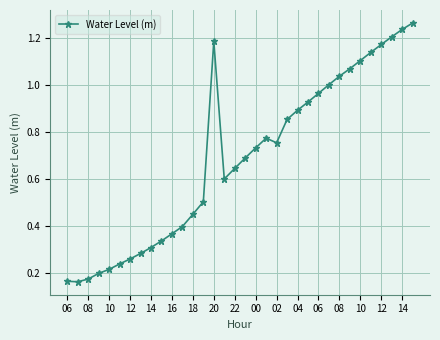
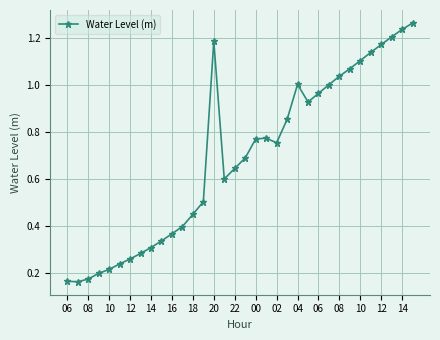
00: 0.73 -> 0.77
04: 0.89 -> 1.00
